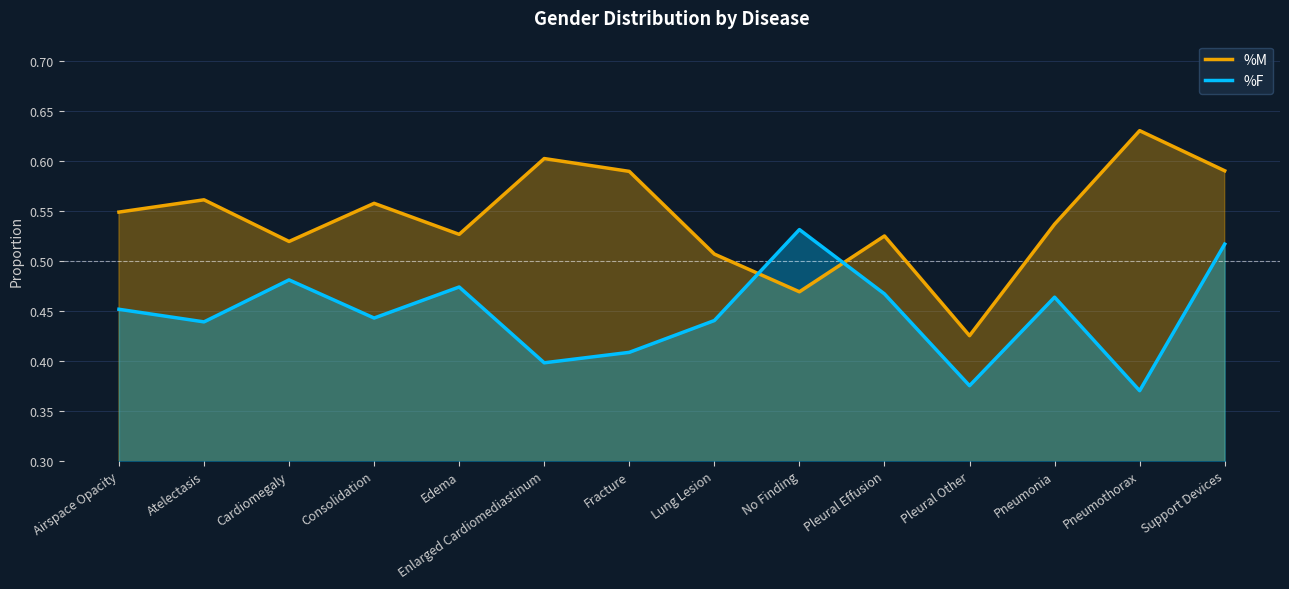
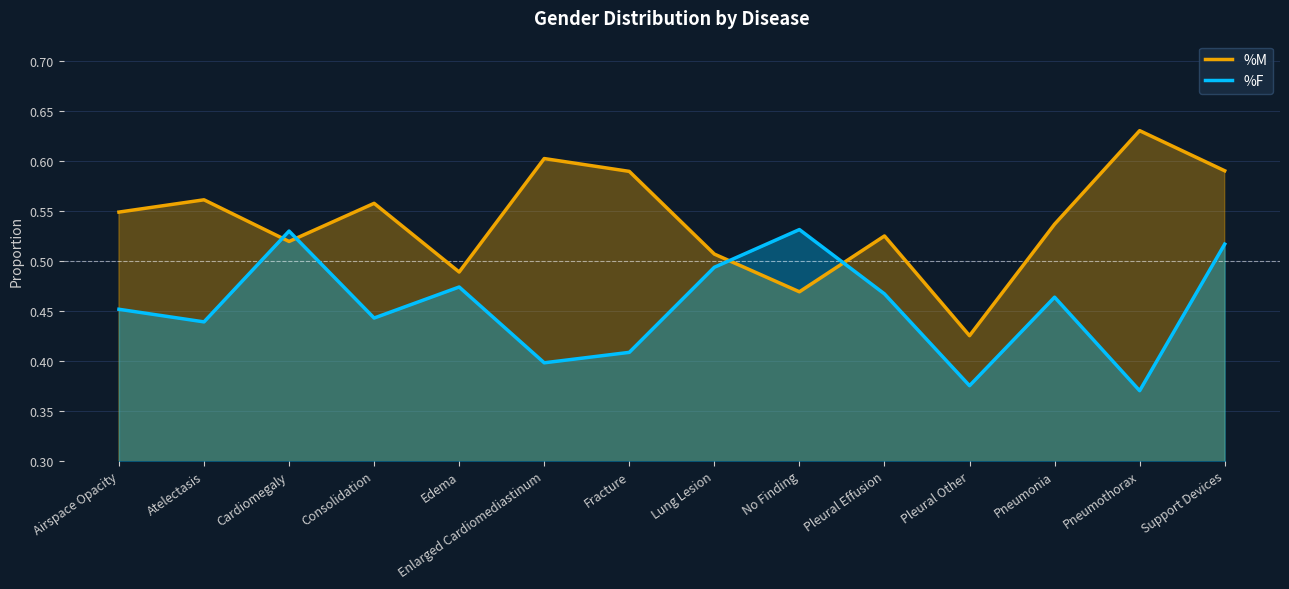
%F, Cardiomegaly: 0.48 -> 0.53
%M, Edema: 0.53 -> 0.49
%F, Lung Lesion: 0.44 -> 0.49
